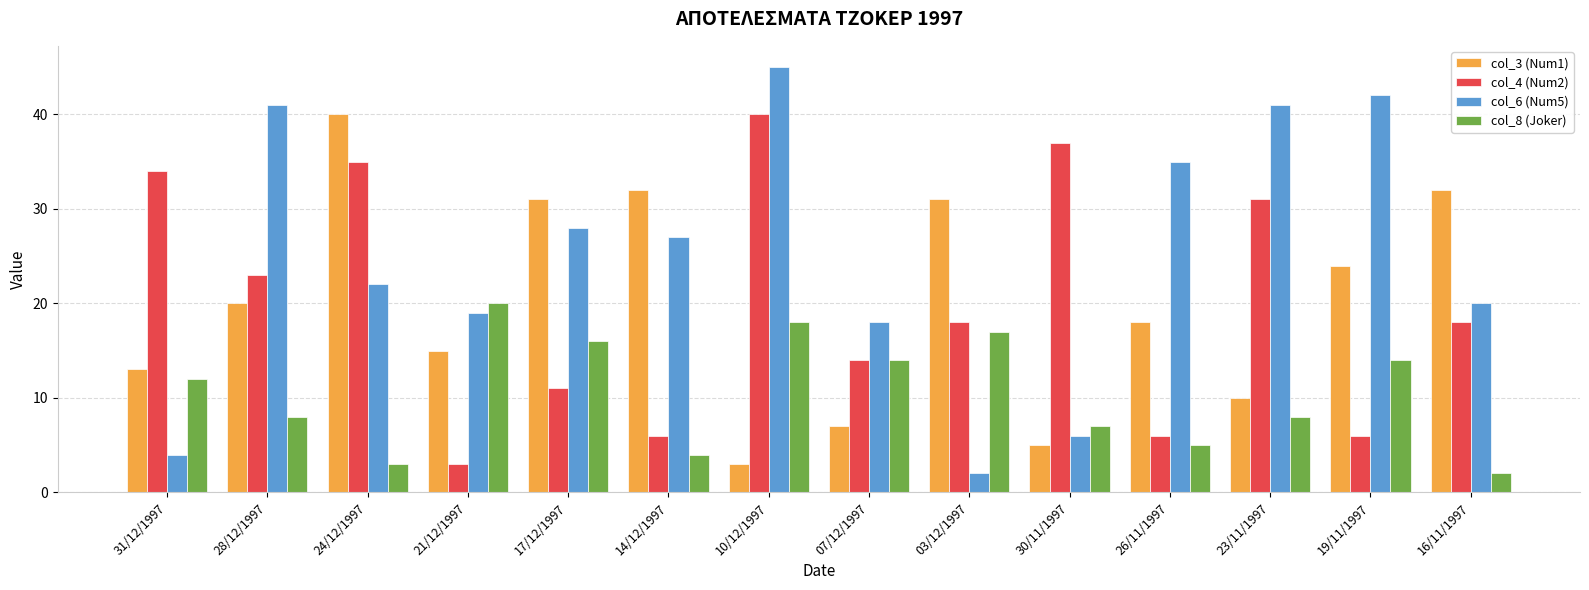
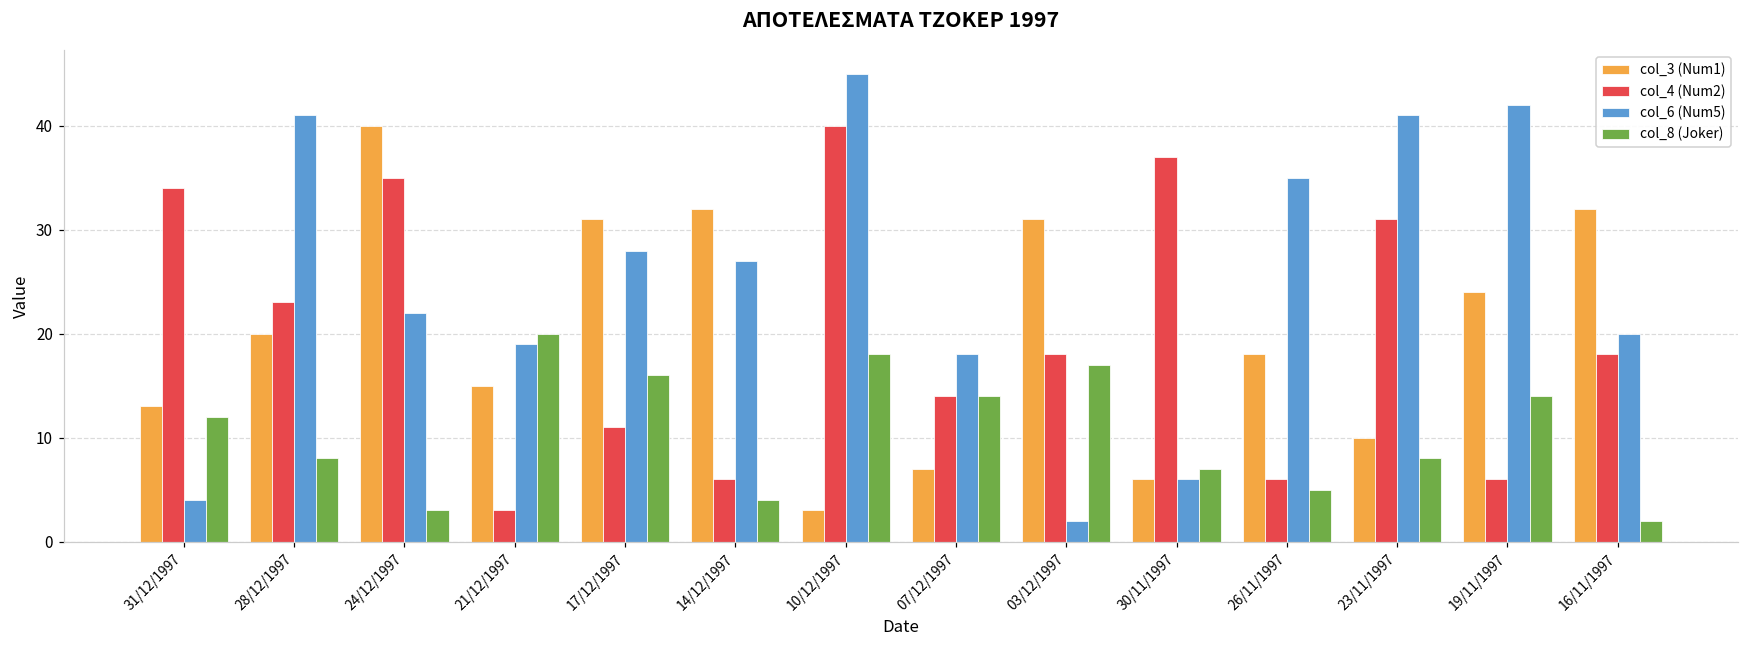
col_3 (Num1), 30/11/1997: 5 -> 6
